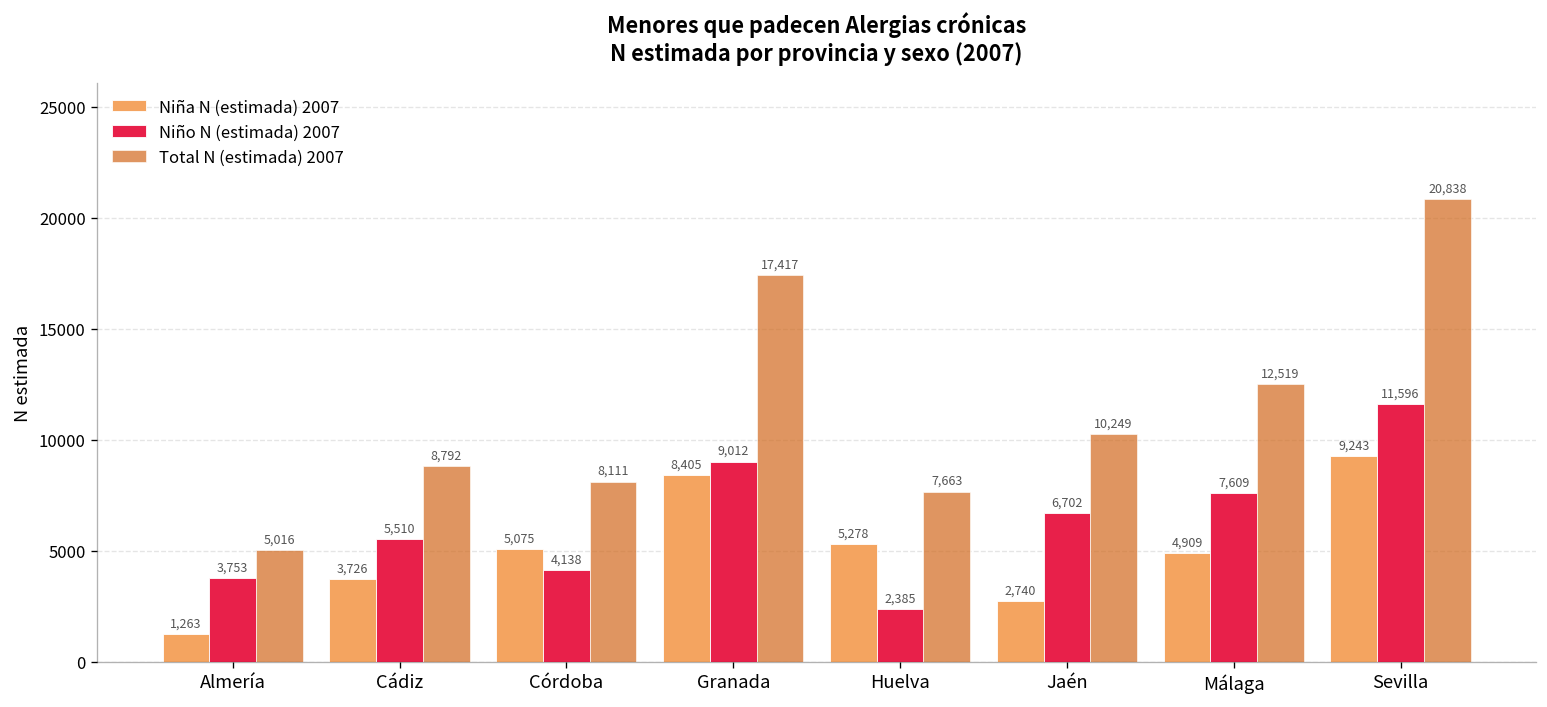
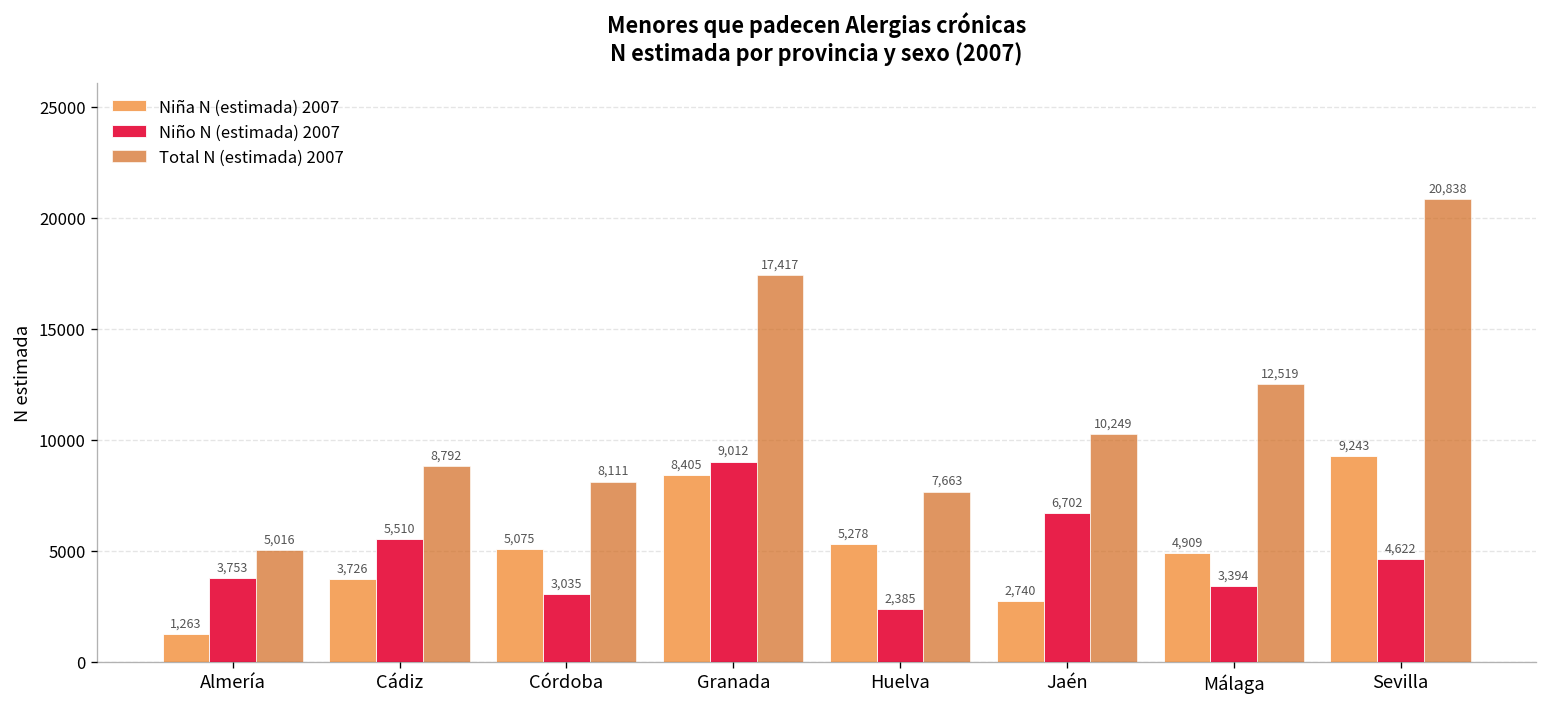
Niño N (estimada) 2007, Córdoba: 4,138 -> 3,035
Niño N (estimada) 2007, Málaga: 7,609 -> 3,394
Niño N (estimada) 2007, Sevilla: 11,596 -> 4,622
